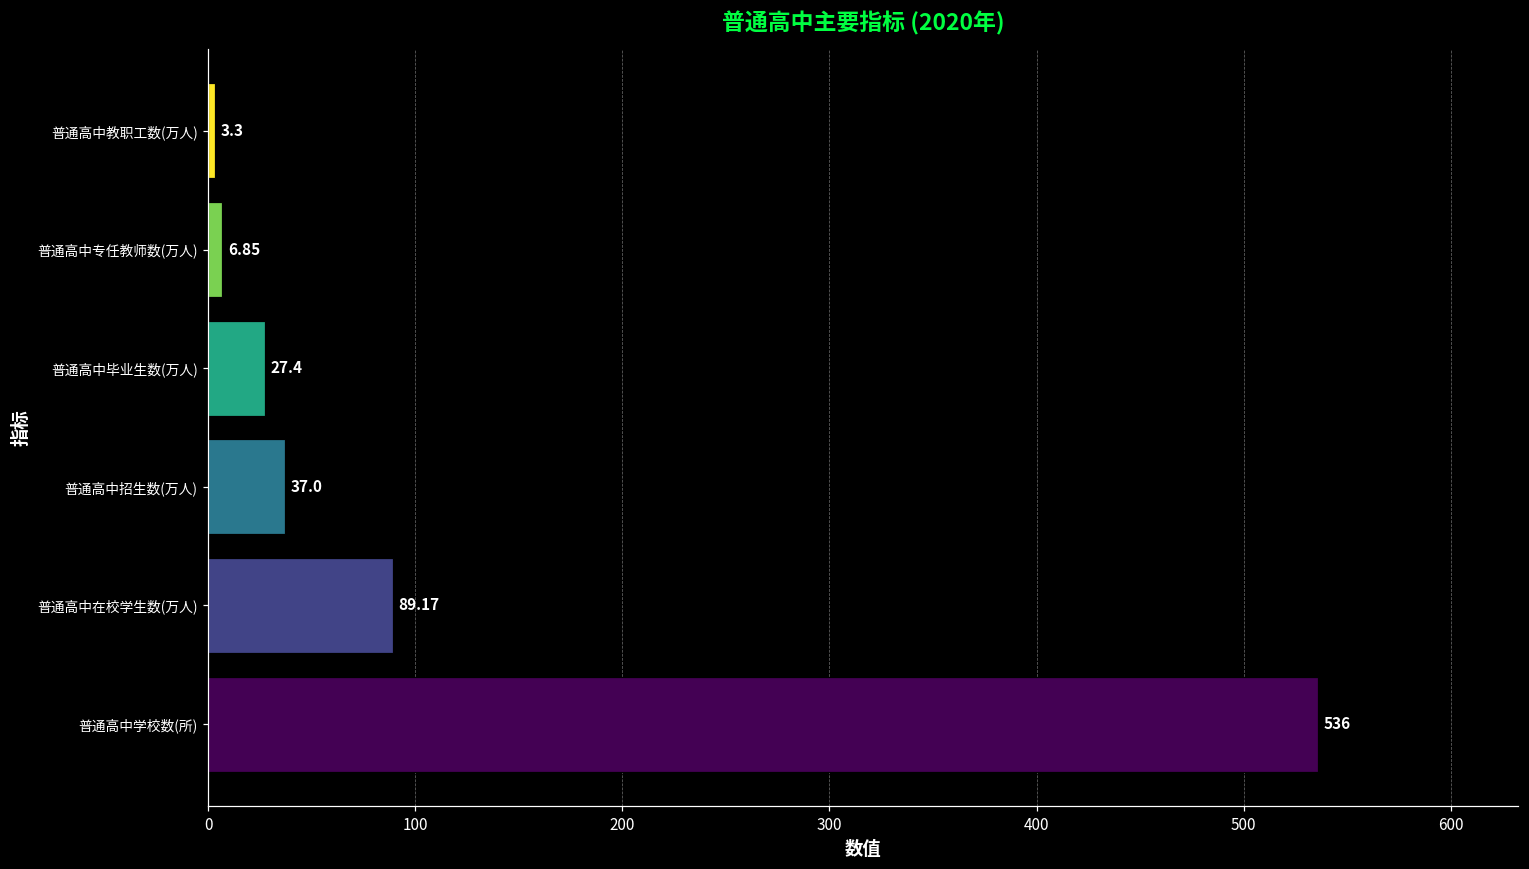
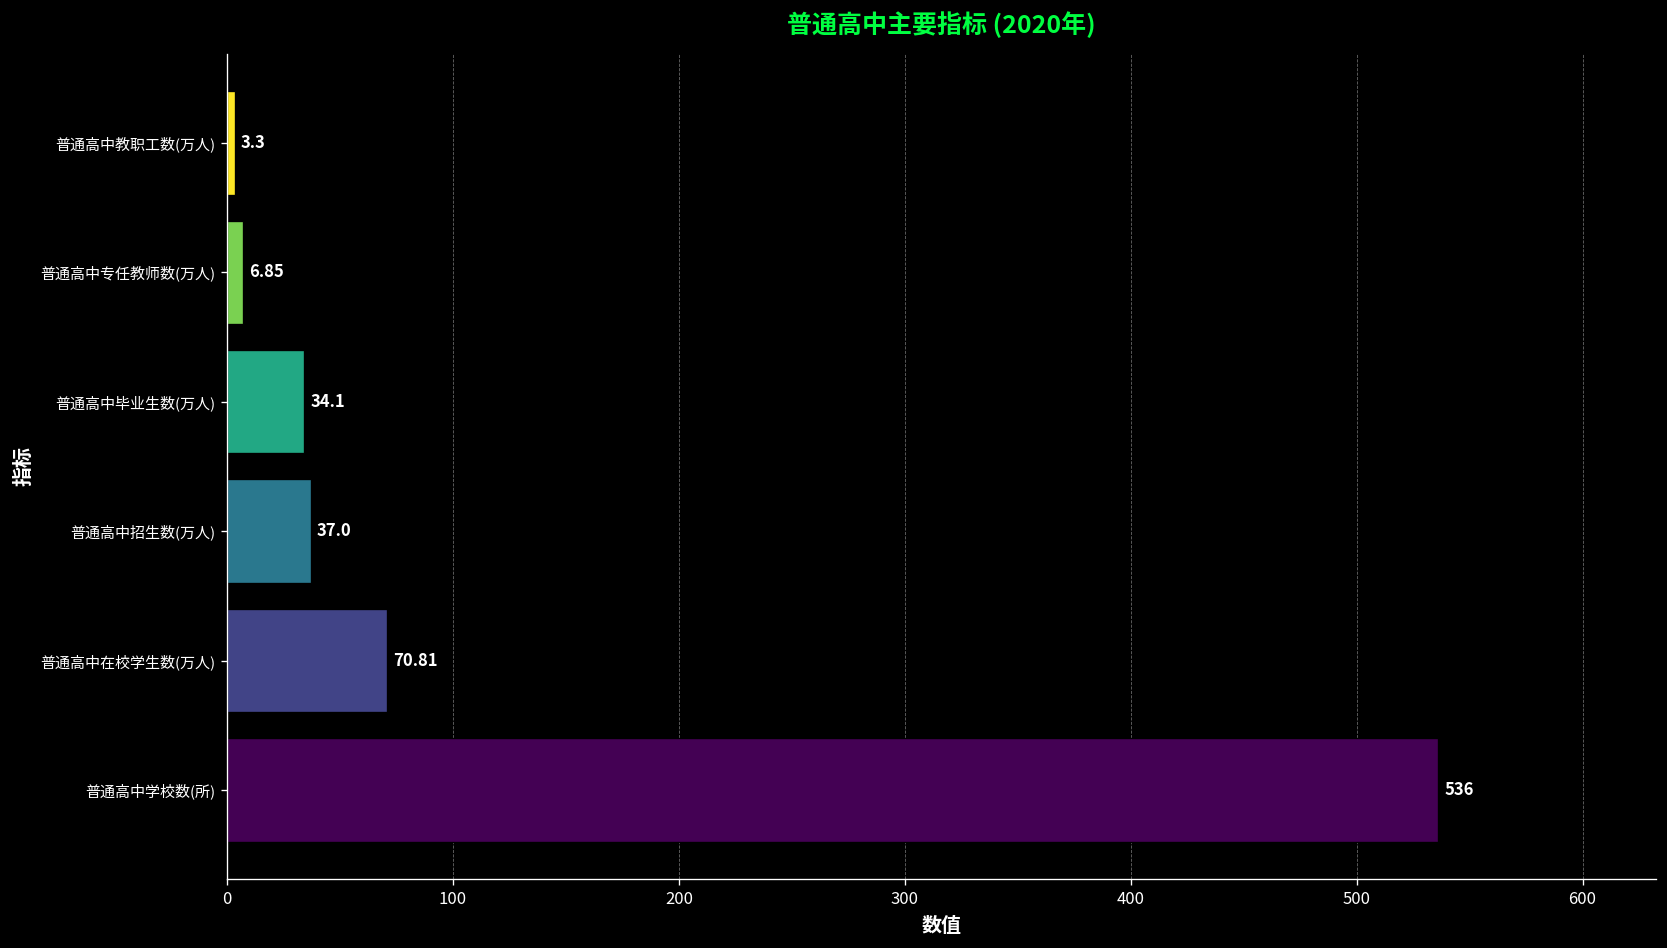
普通高中毕业生数(万人): 27.4 -> 34.1
普通高中在校学生数(万人): 89.17 -> 70.81
